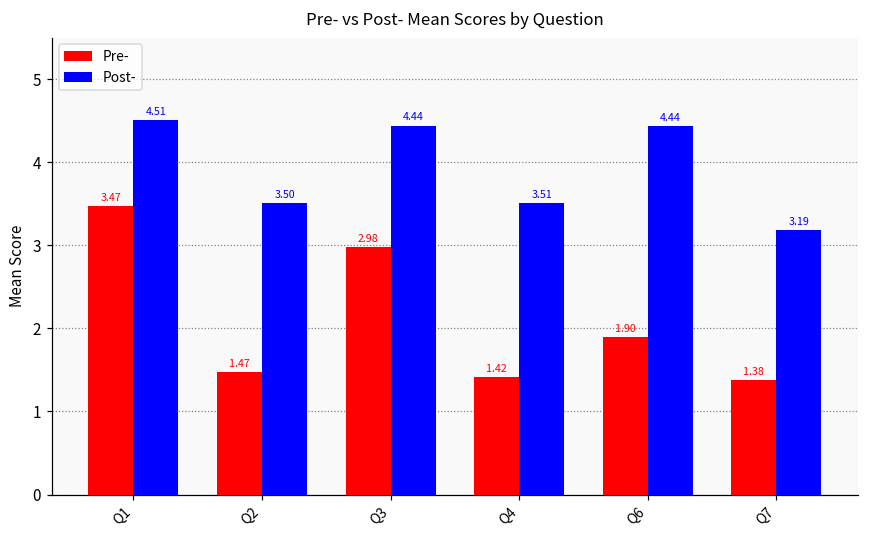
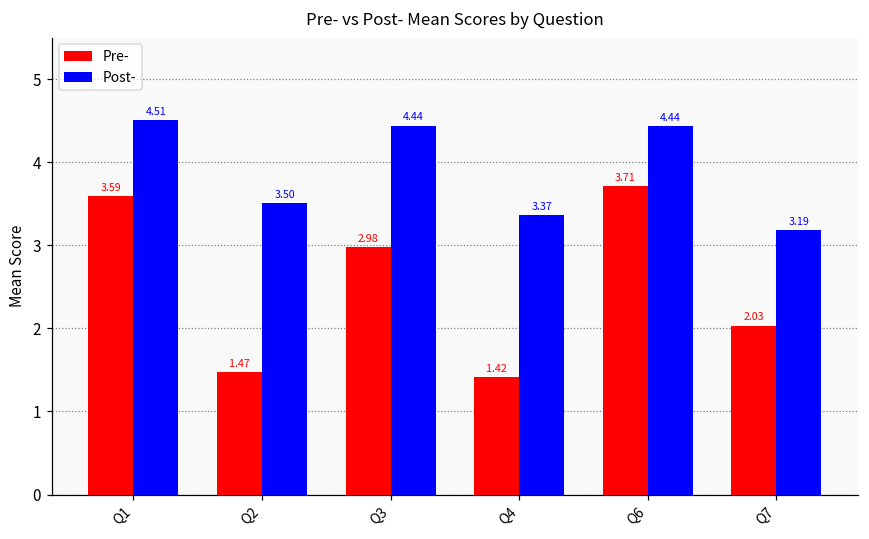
Pre-, Q1: 3.47 -> 3.59
Post-, Q4: 3.51 -> 3.37
Pre-, Q6: 1.90 -> 3.71
Pre-, Q7: 1.38 -> 2.03
